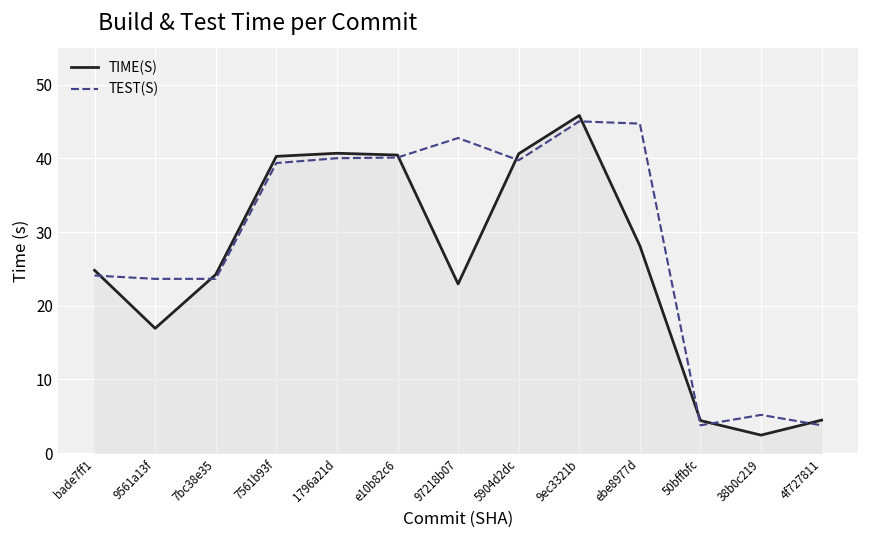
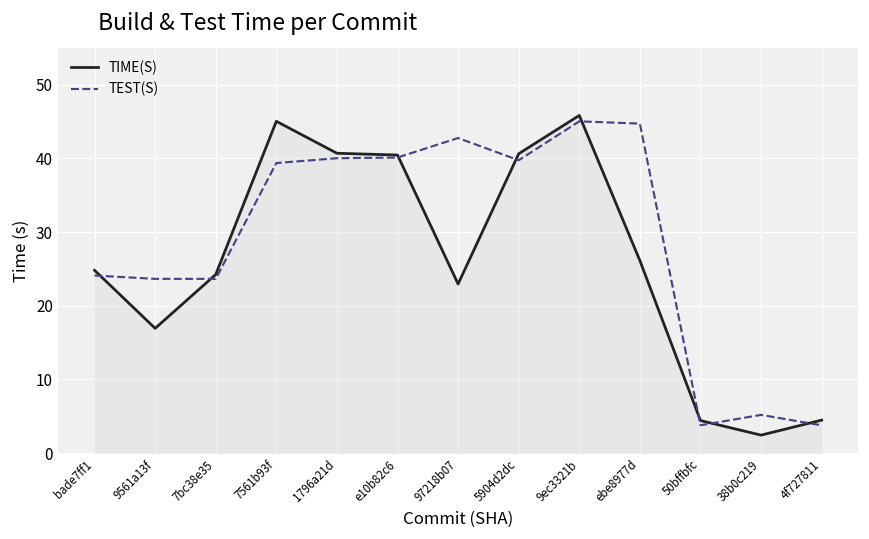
TIME(S), 7561b93f: 40 -> 45
TIME(S), ebe8977d: 28 -> 26
